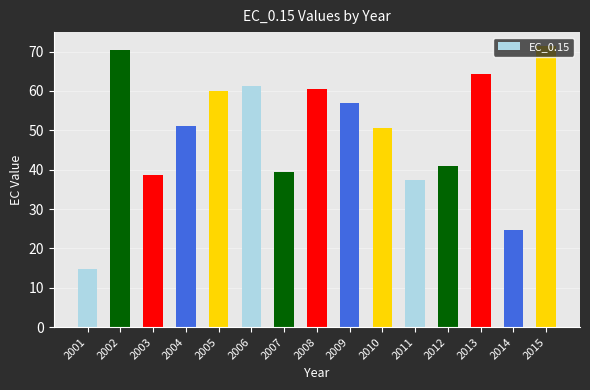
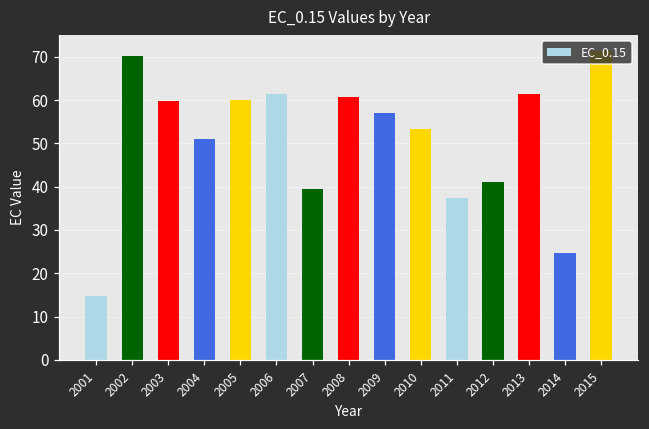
2003: 39 -> 60
2010: 51 -> 53
2013: 64 -> 61
